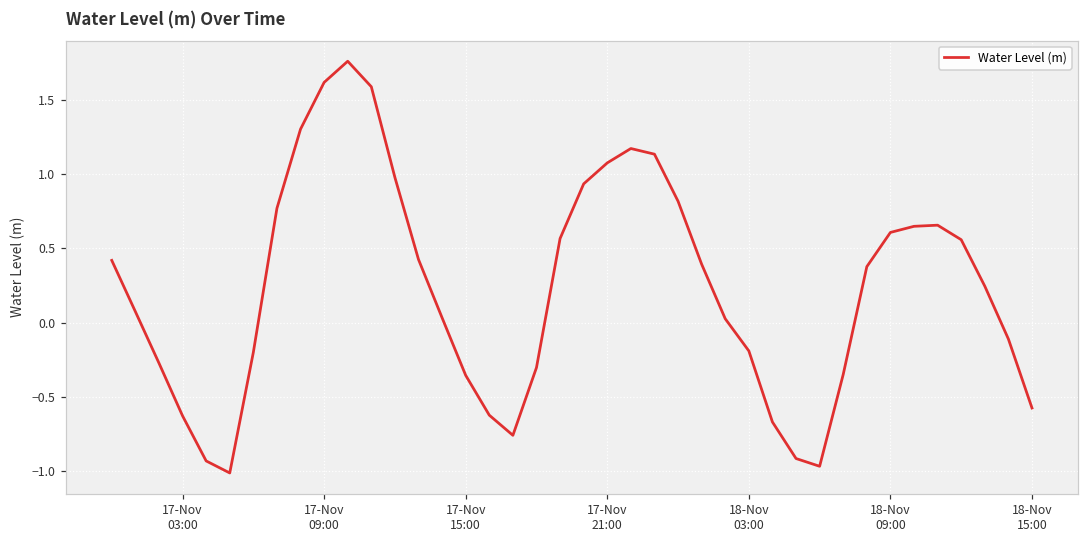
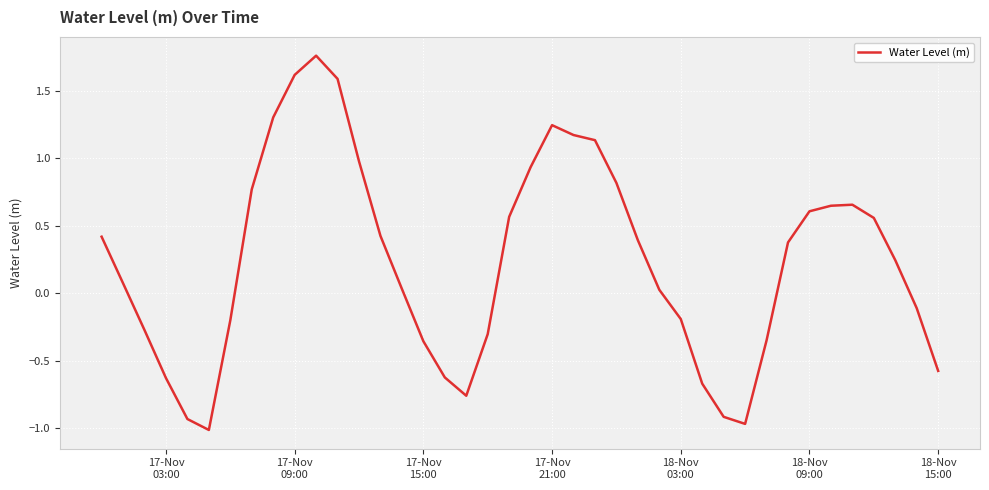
17-Nov 21:00: 1.08 -> 1.25
